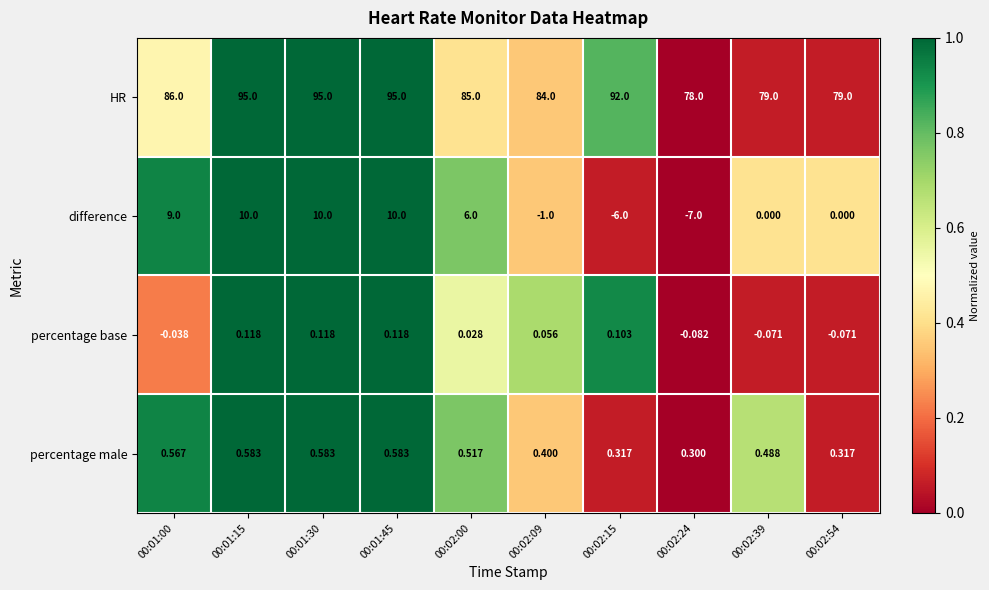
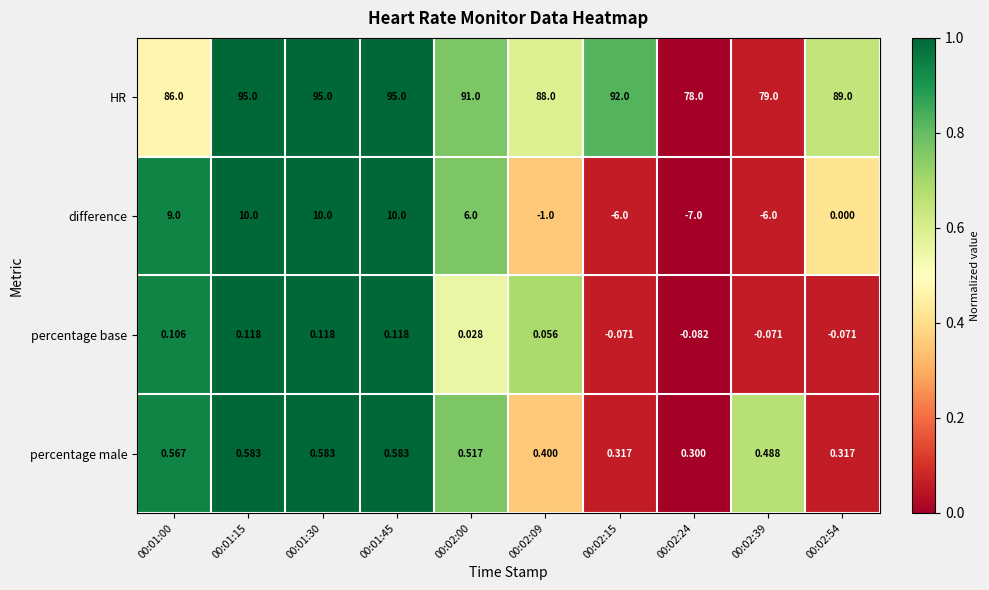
HR, 00:02:00: 85.0 -> 91.0
HR, 00:02:09: 84.0 -> 88.0
HR, 00:02:54: 79.0 -> 89.0
difference, 00:02:39: 0.000 -> -6.0
percentage base, 00:01:00: -0.038 -> 0.106
percentage base, 00:02:15: 0.103 -> -0.071
